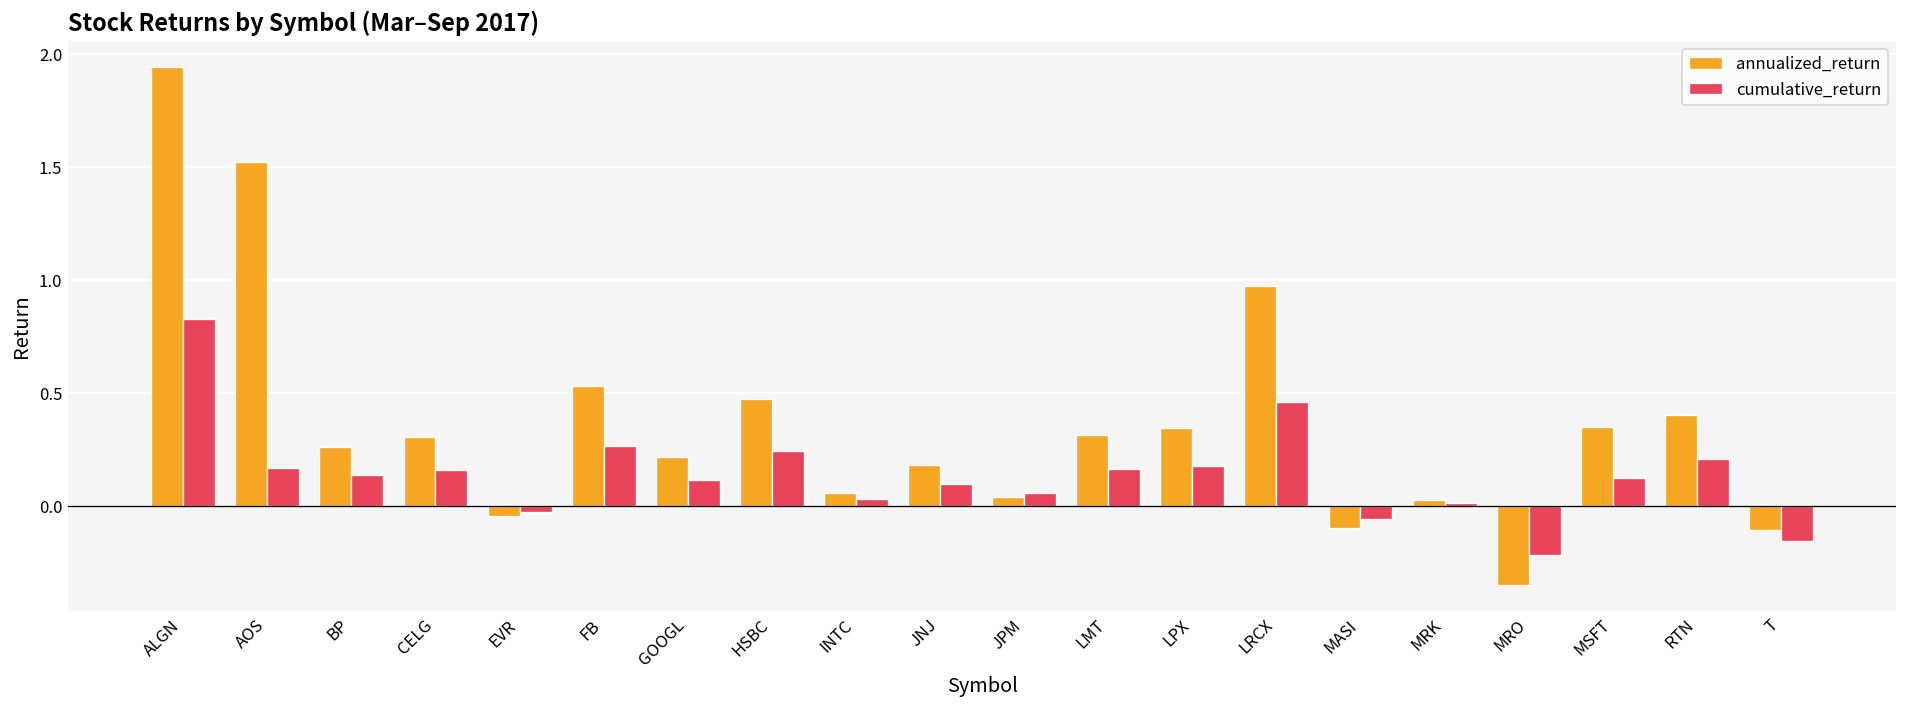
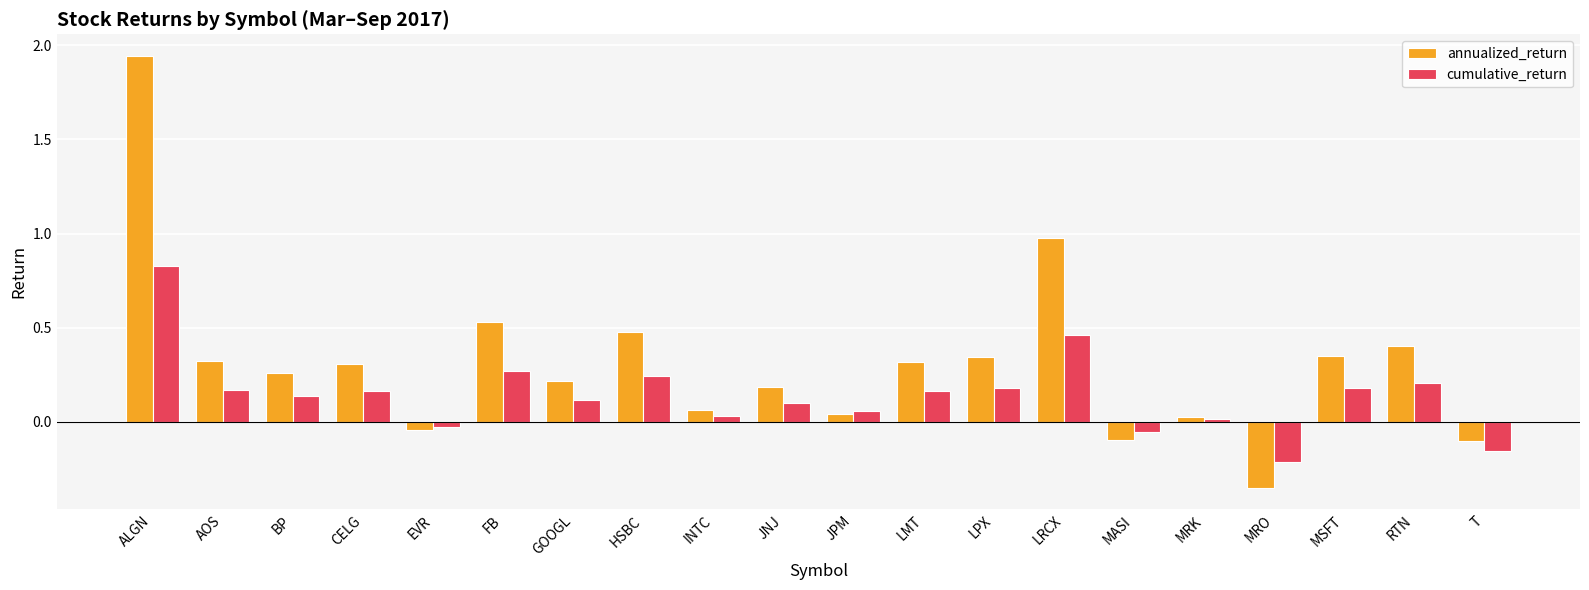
annualized_return, AOS: 1.52 -> 0.33
cumulative_return, MSFT: 0.13 -> 0.18
